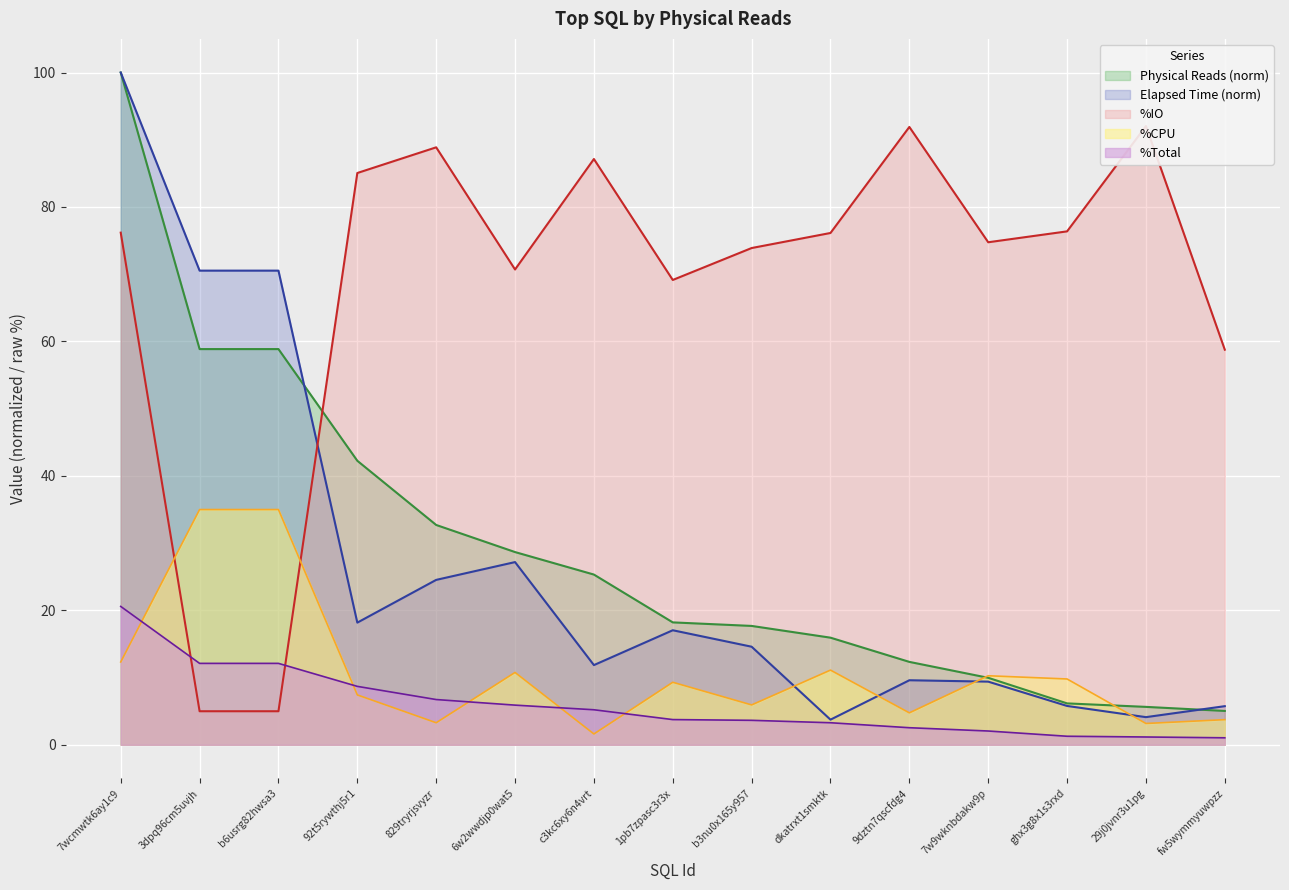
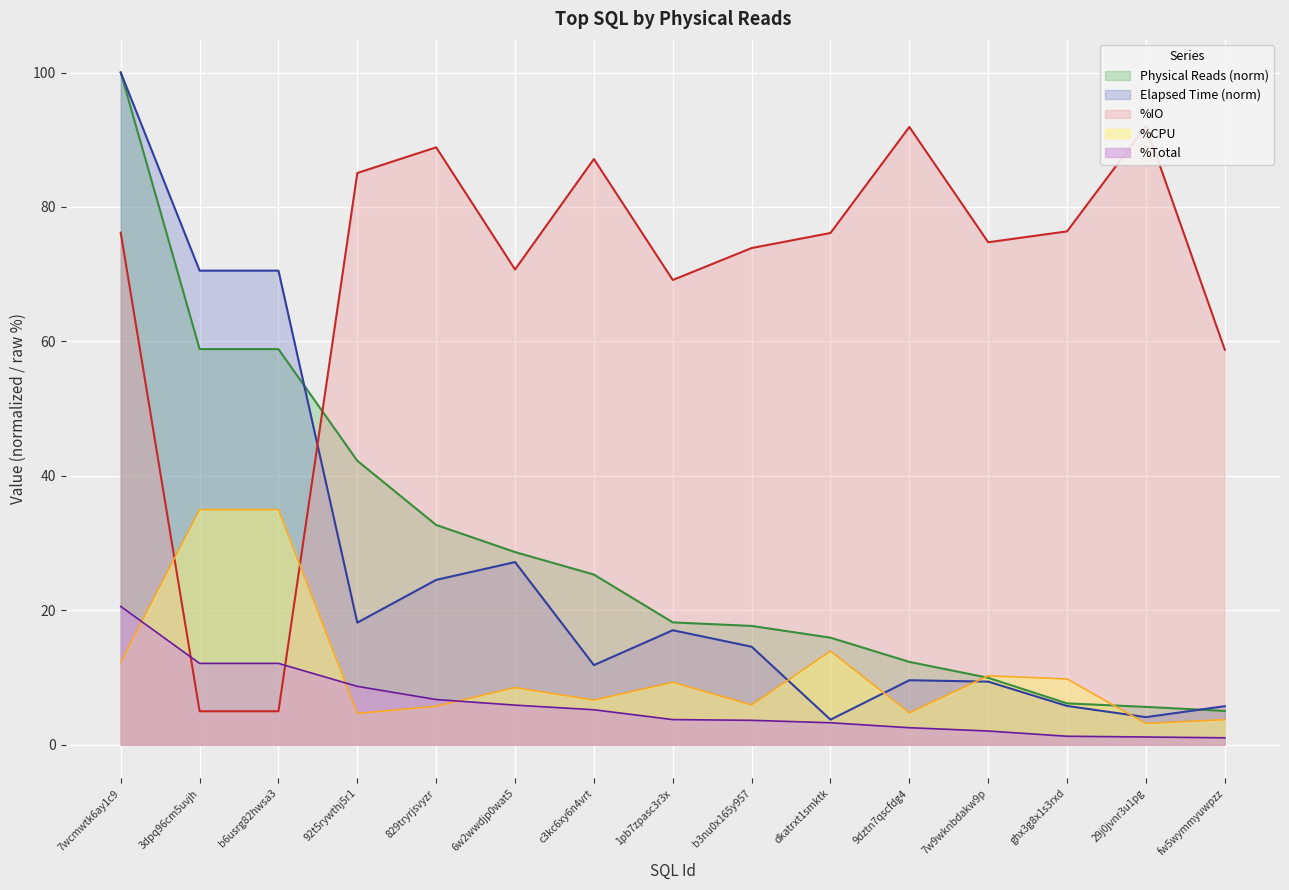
%CPU, 92t5rywthj5r1: 7 -> 5
%CPU, 829tryrjsvyzr: 3 -> 6
%CPU, 6w2wwdjp0wat5: 11 -> 9
%CPU, c3kc6xy6n4vrt: 2 -> 7
%CPU, dkatrxt1smktk: 11 -> 14
